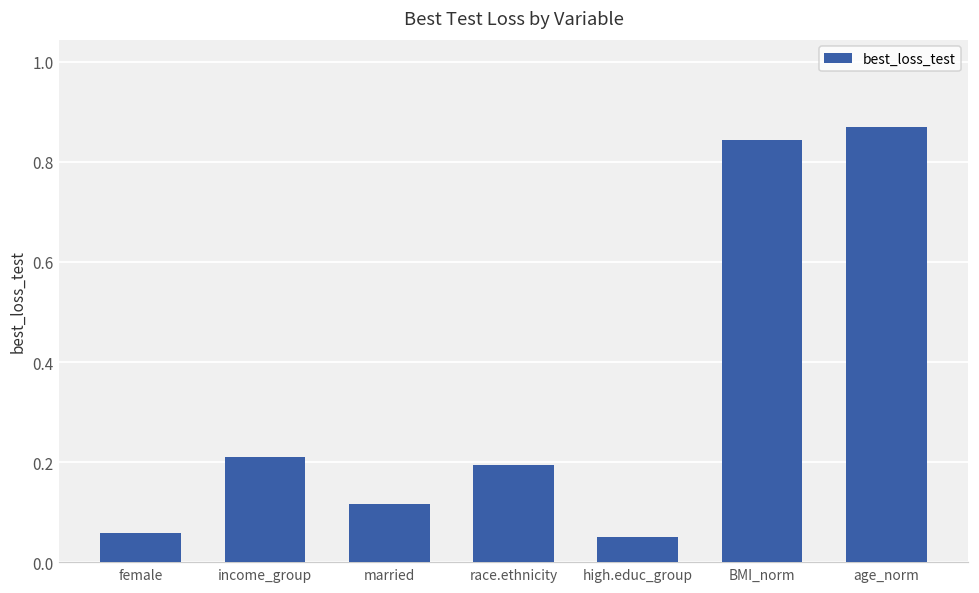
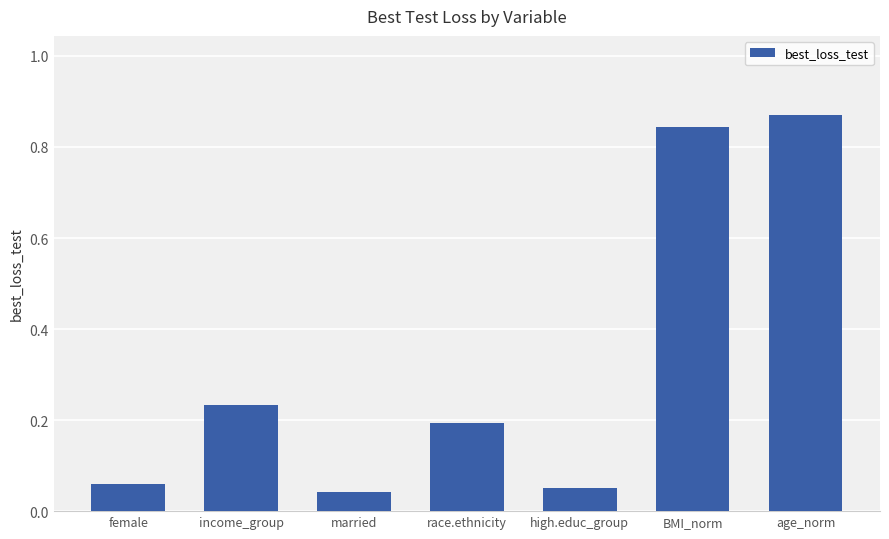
income_group: 0.21 -> 0.23
married: 0.12 -> 0.04
